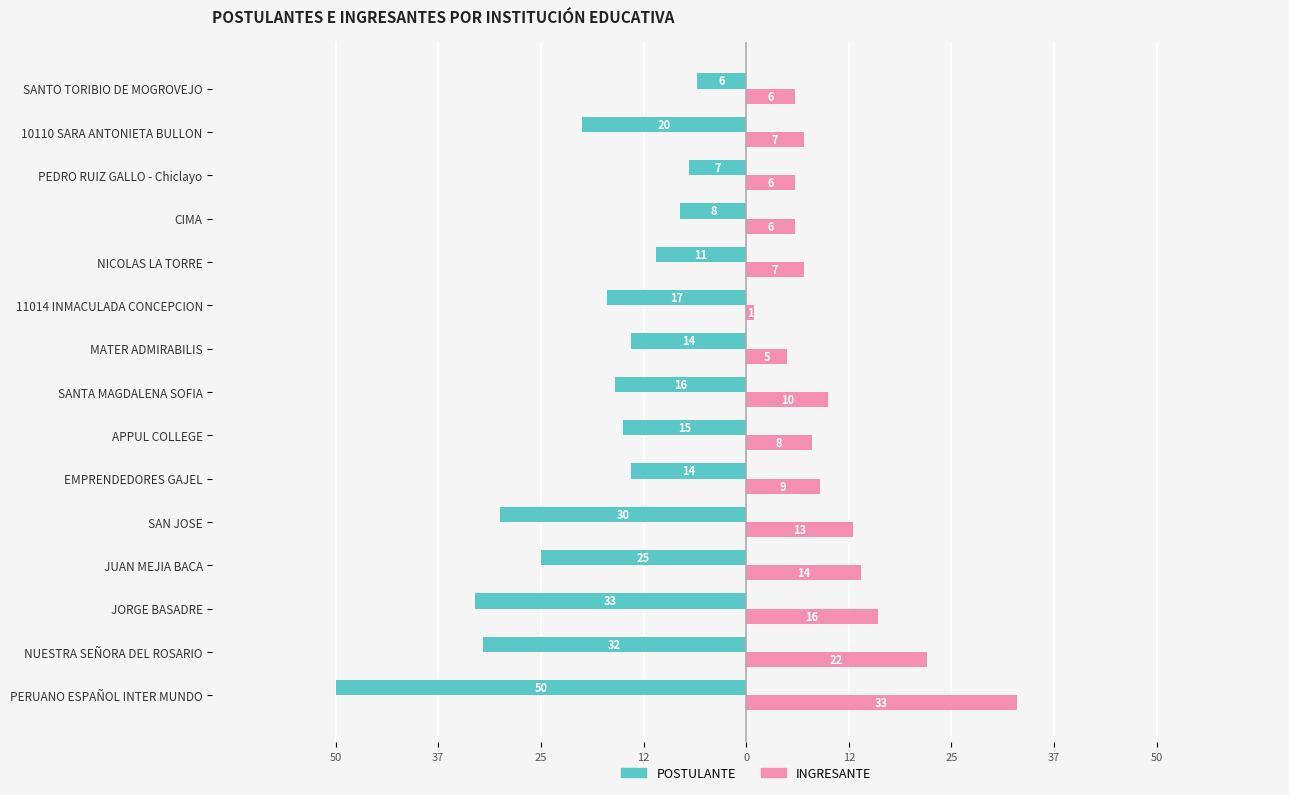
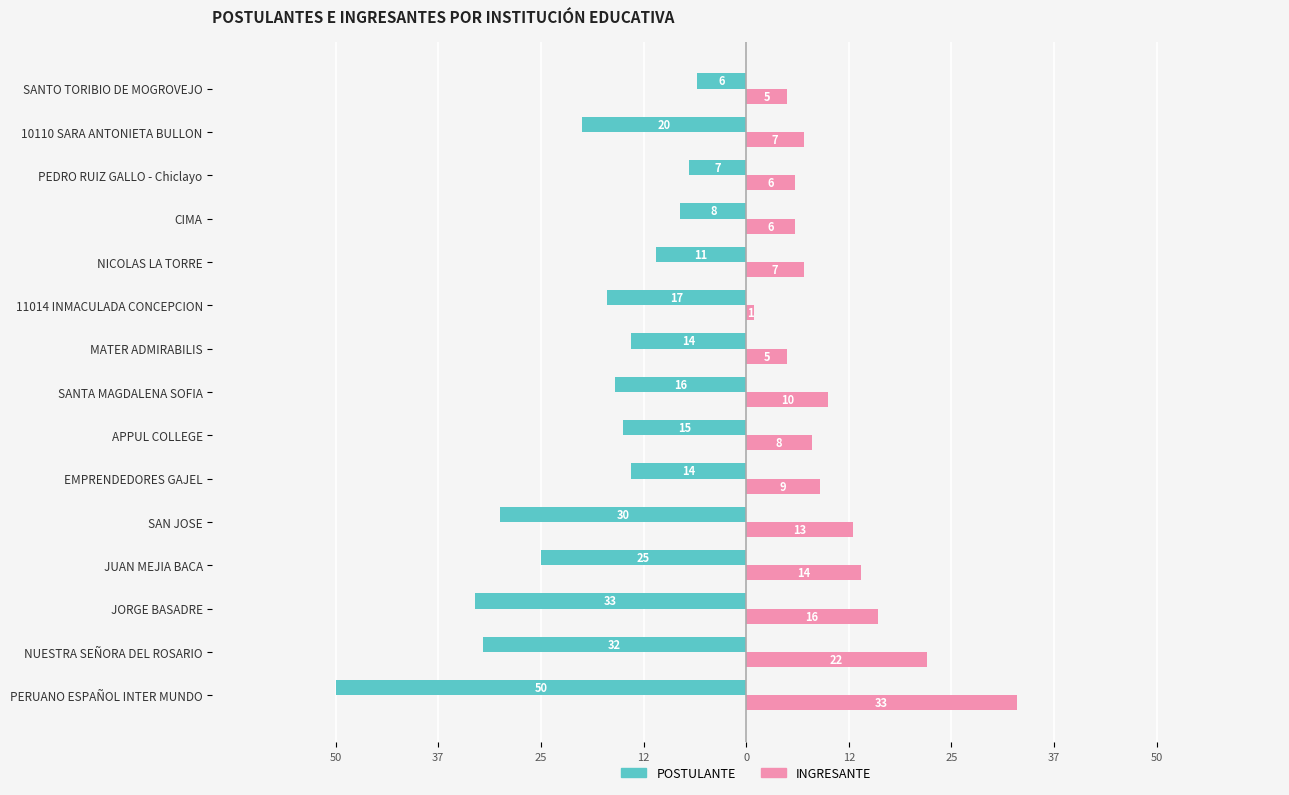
INGRESANTE, SANTO TORIBIO DE MOGROVEJO: 6 -> 5
